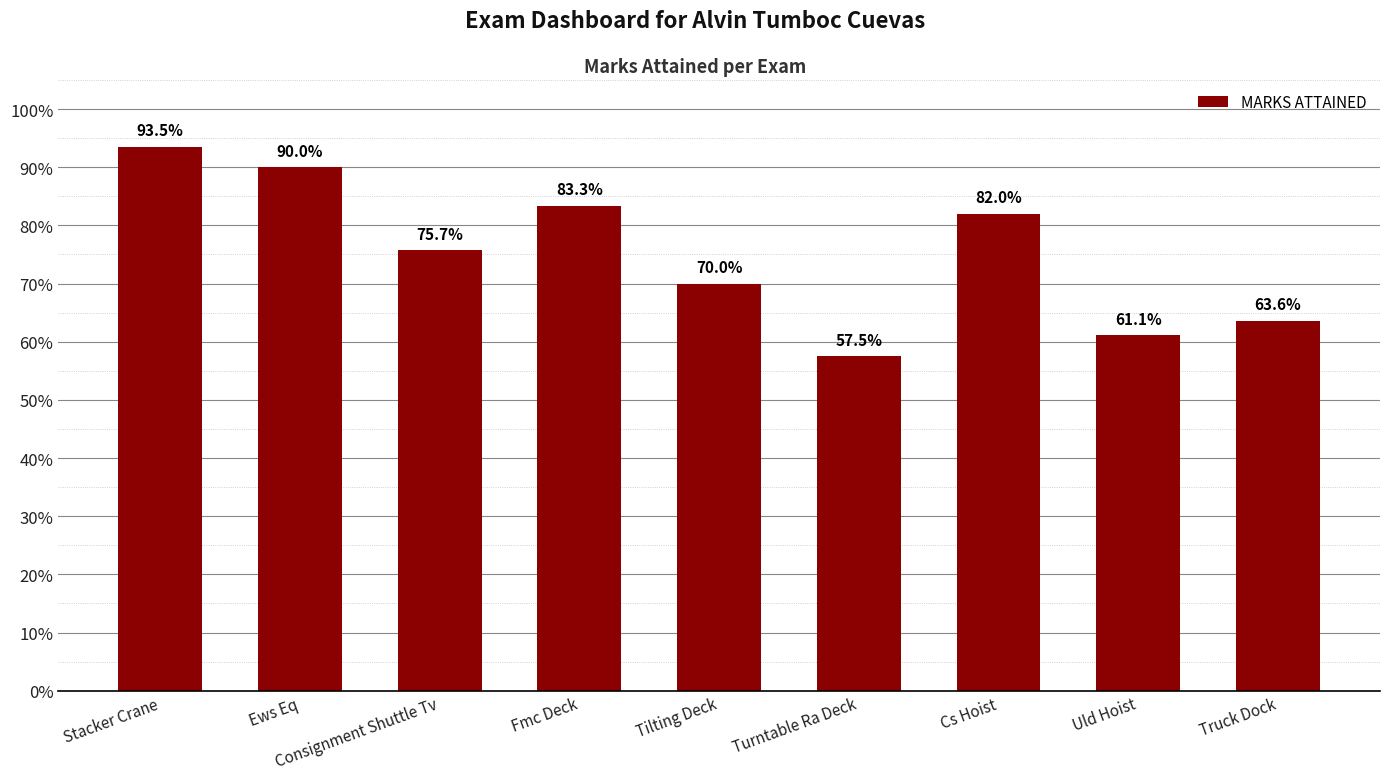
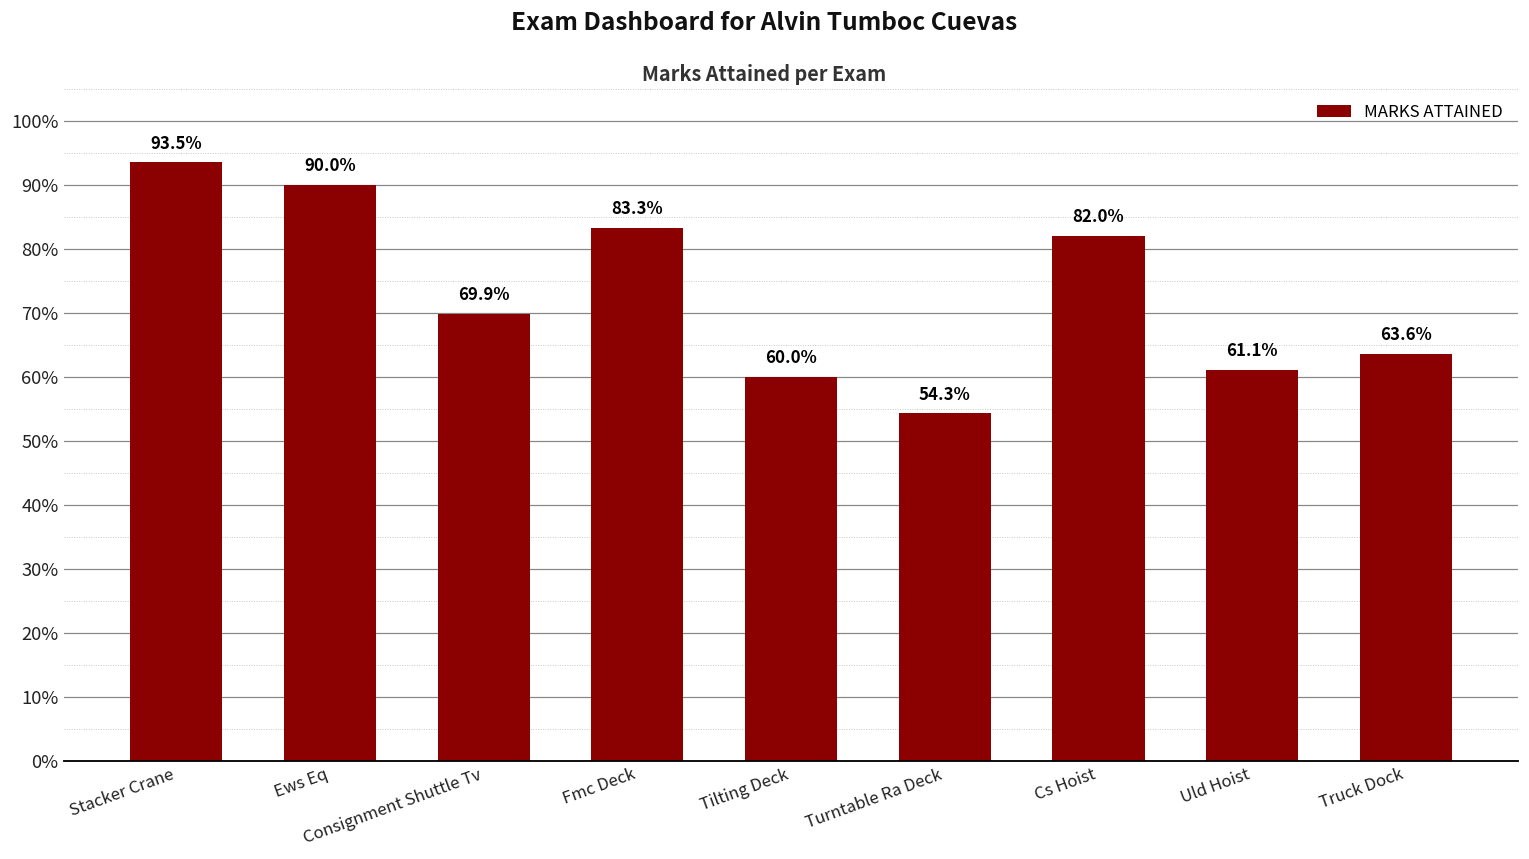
Consignment Shuttle Tv: 75.7% -> 69.9%
Tilting Deck: 70.0% -> 60.0%
Turntable Ra Deck: 57.5% -> 54.3%
